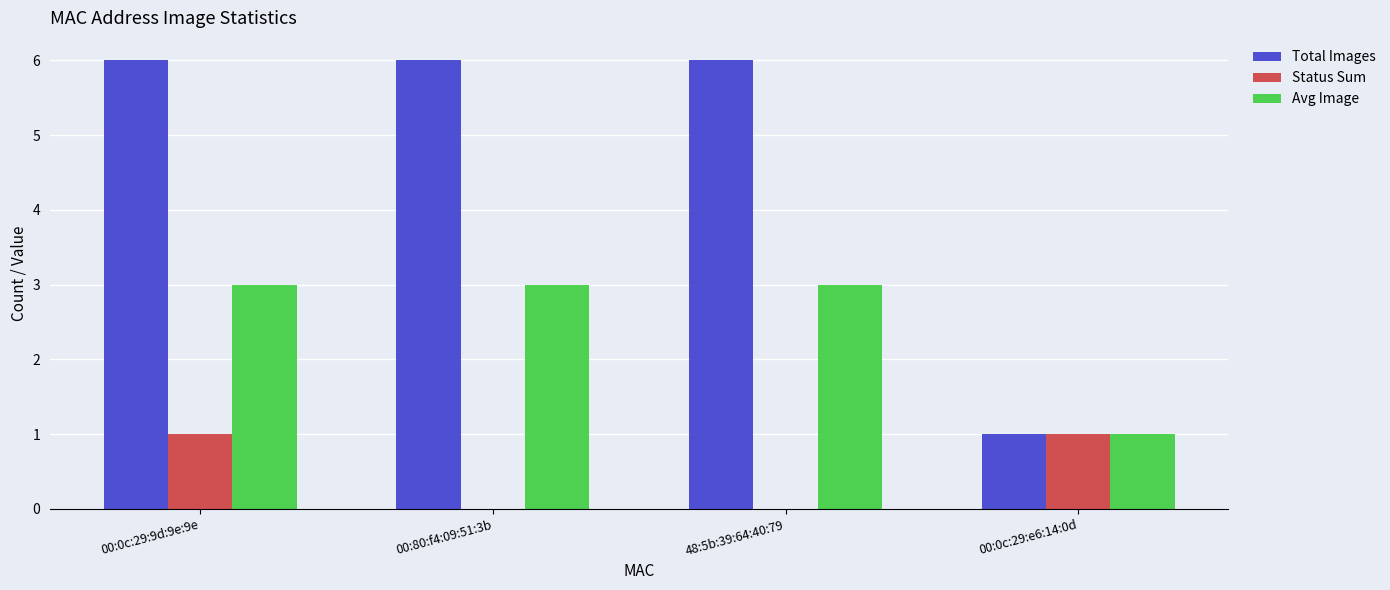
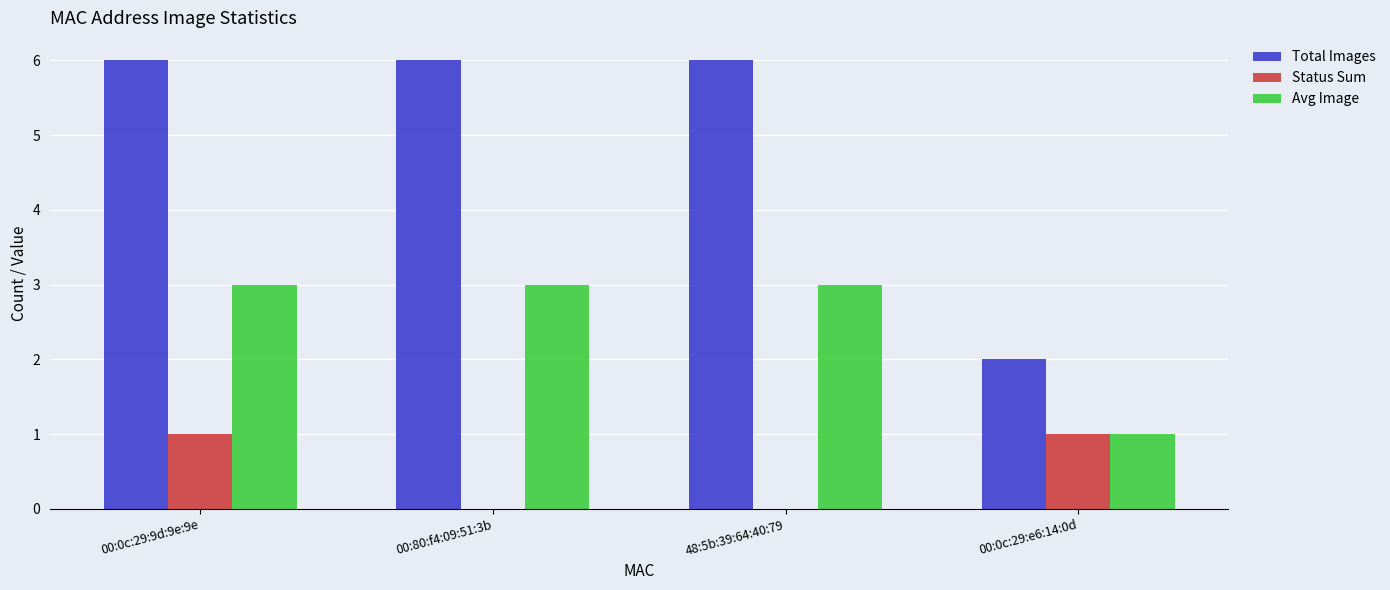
Total Images, 00:0c:29:e6:14:0d: 1 -> 2
